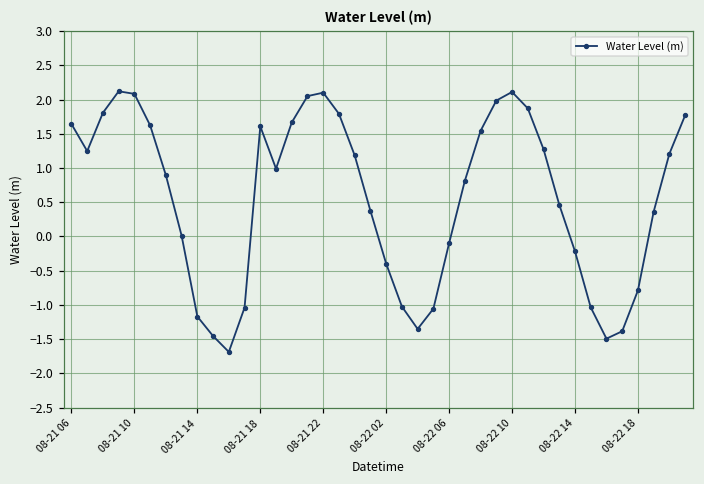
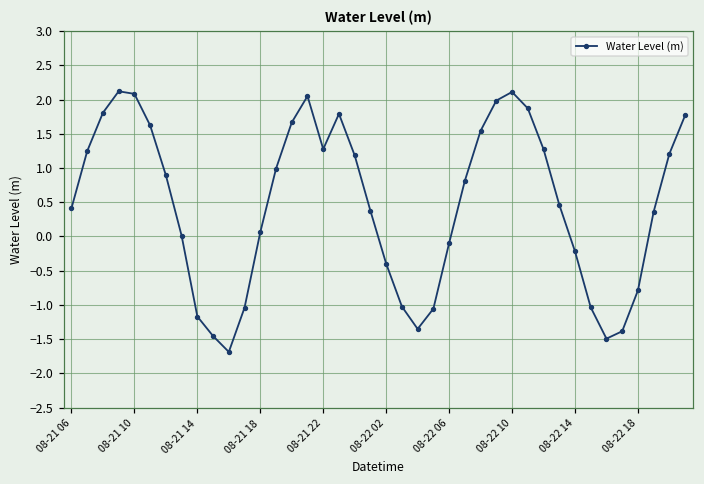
08-21 06: 1.6 -> 0.4
08-21 18: 1.6 -> 0.1
08-21 22: 2.1 -> 1.3
